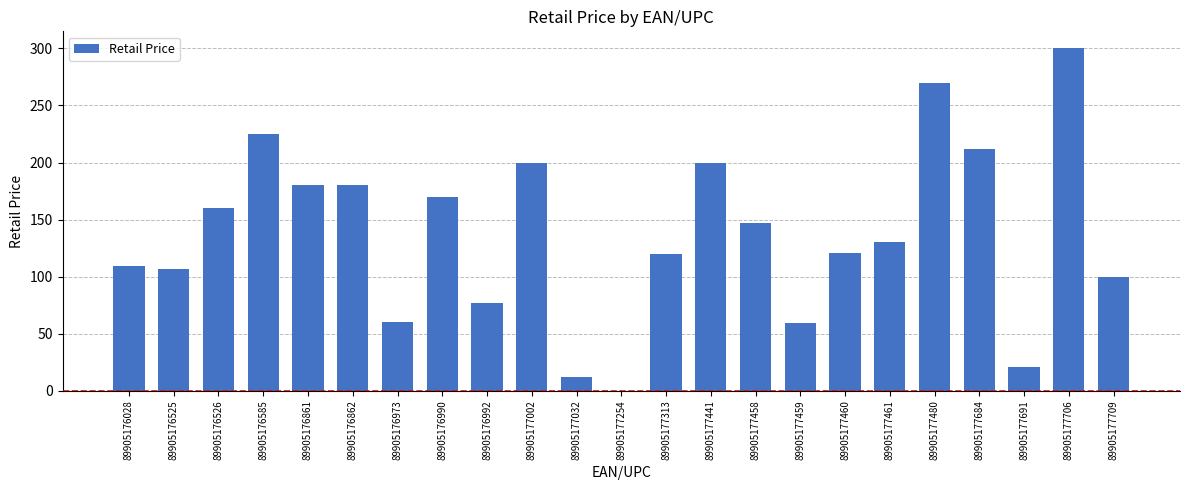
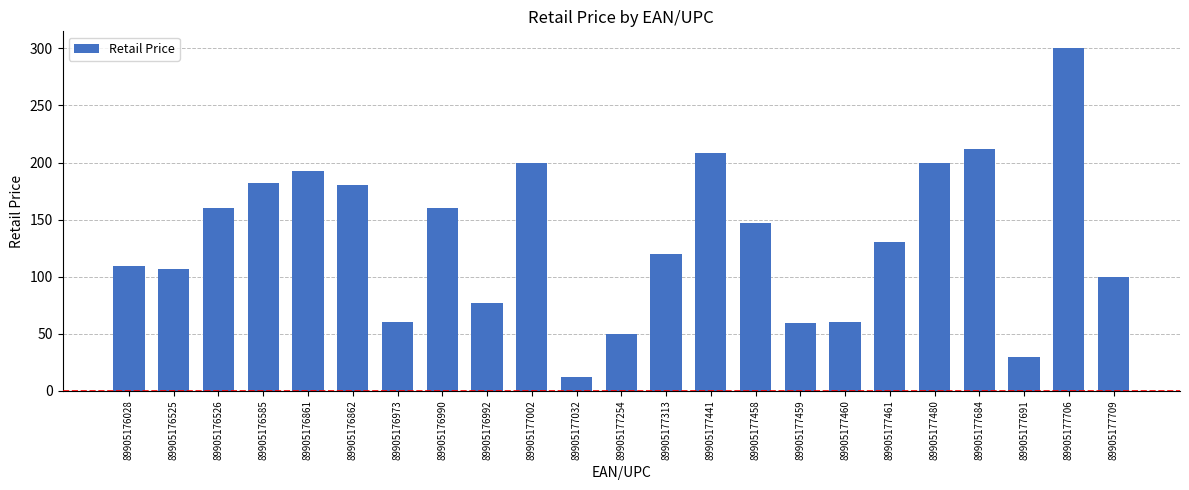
89905176585: 225 -> 182
89905176861: 180 -> 192
89905176990: 169 -> 160
89905177254: 0 -> 50
89905177441: 200 -> 208
89905177460: 120 -> 60
89905177480: 270 -> 200
89905177691: 20 -> 30
